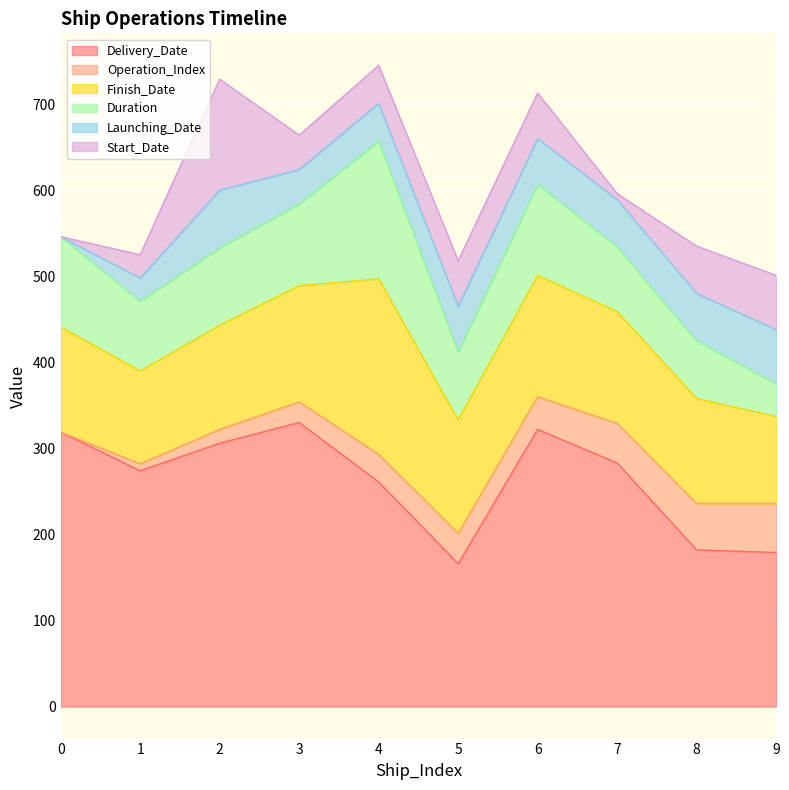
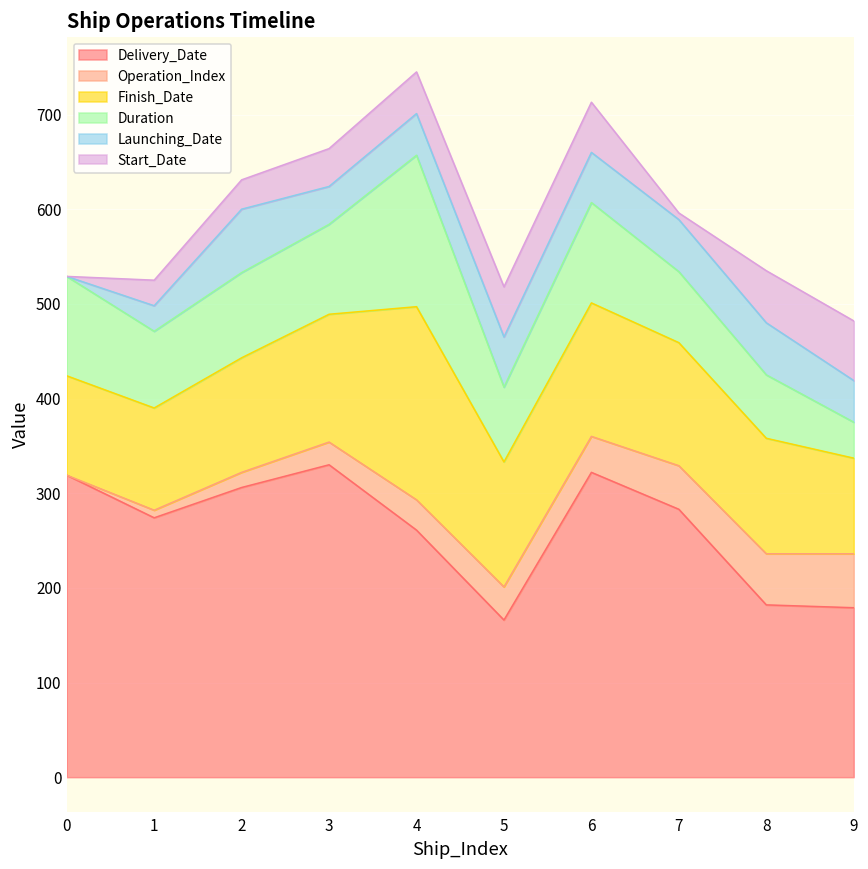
Finish_Date, 0: 120 -> 110
Start_Date, 2: 130 -> 30
Launching_Date, 9: 60 -> 40
